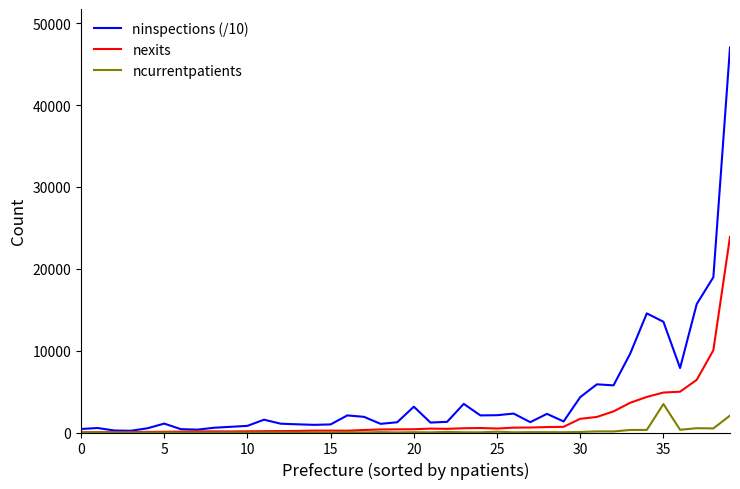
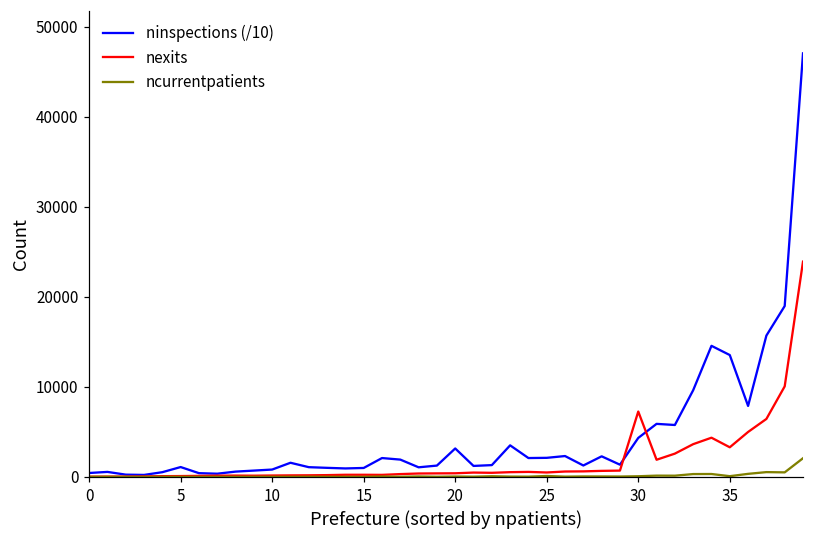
nexits, 30: 2000 -> 7000
nexits, 35: 5000 -> 3000
ncurrentpatients, 35: 3000 -> 0
